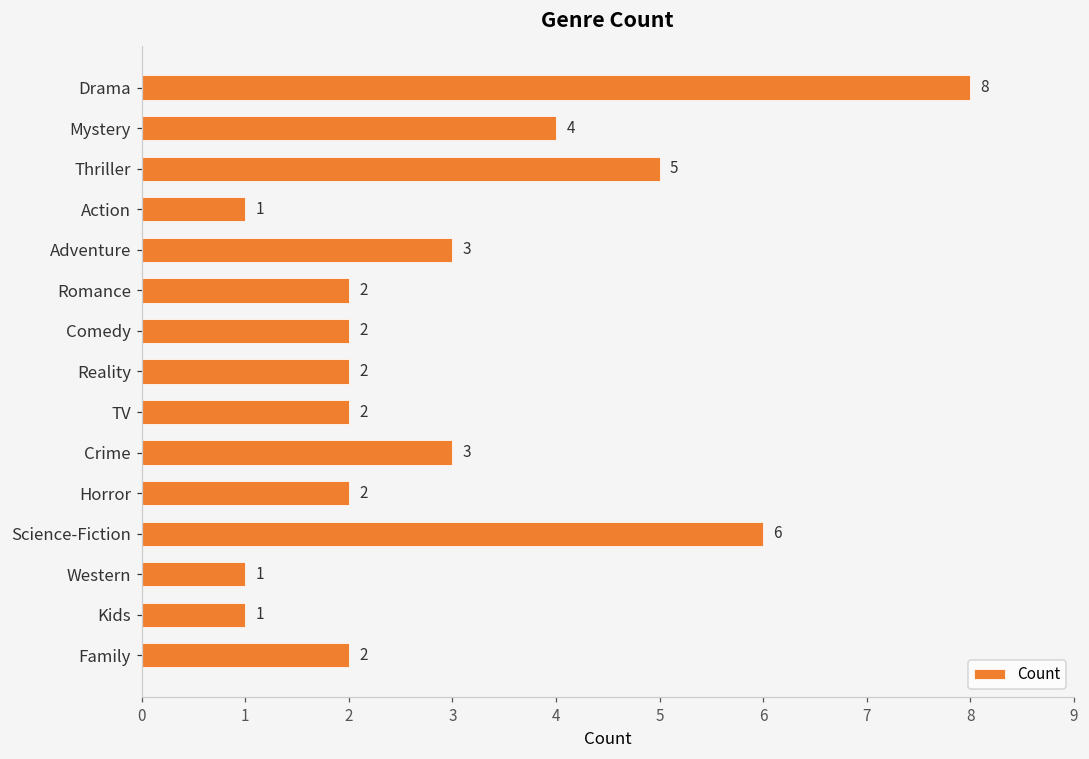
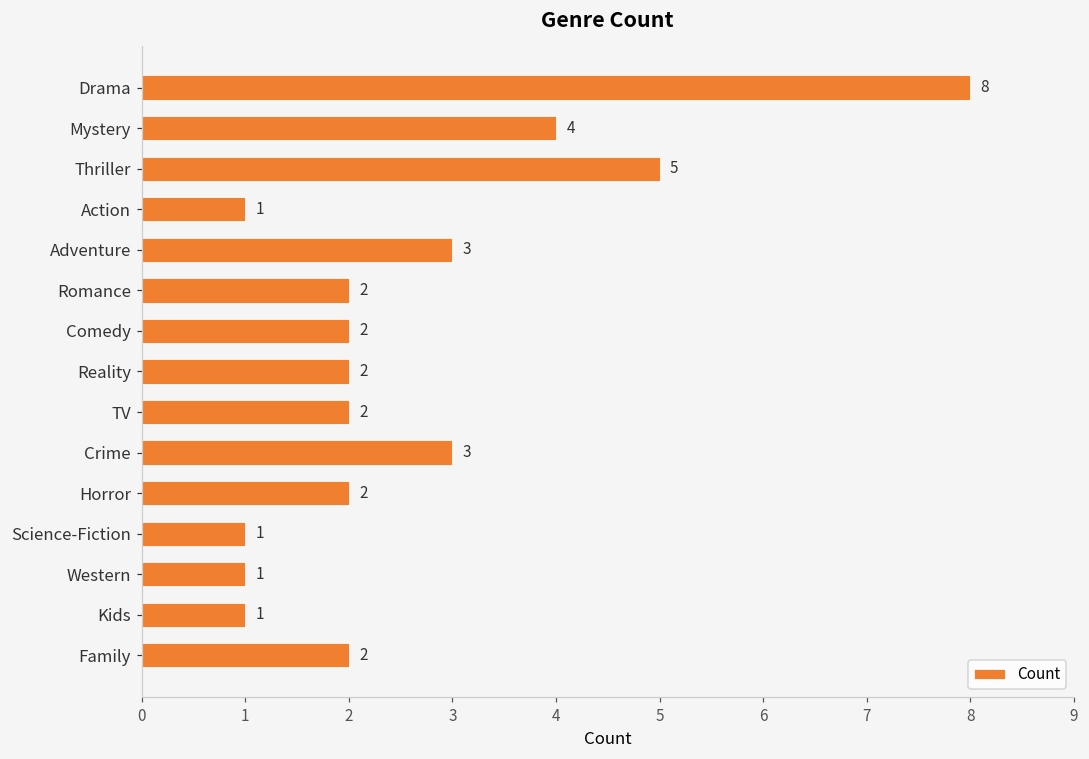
Science-Fiction: 6 -> 1
